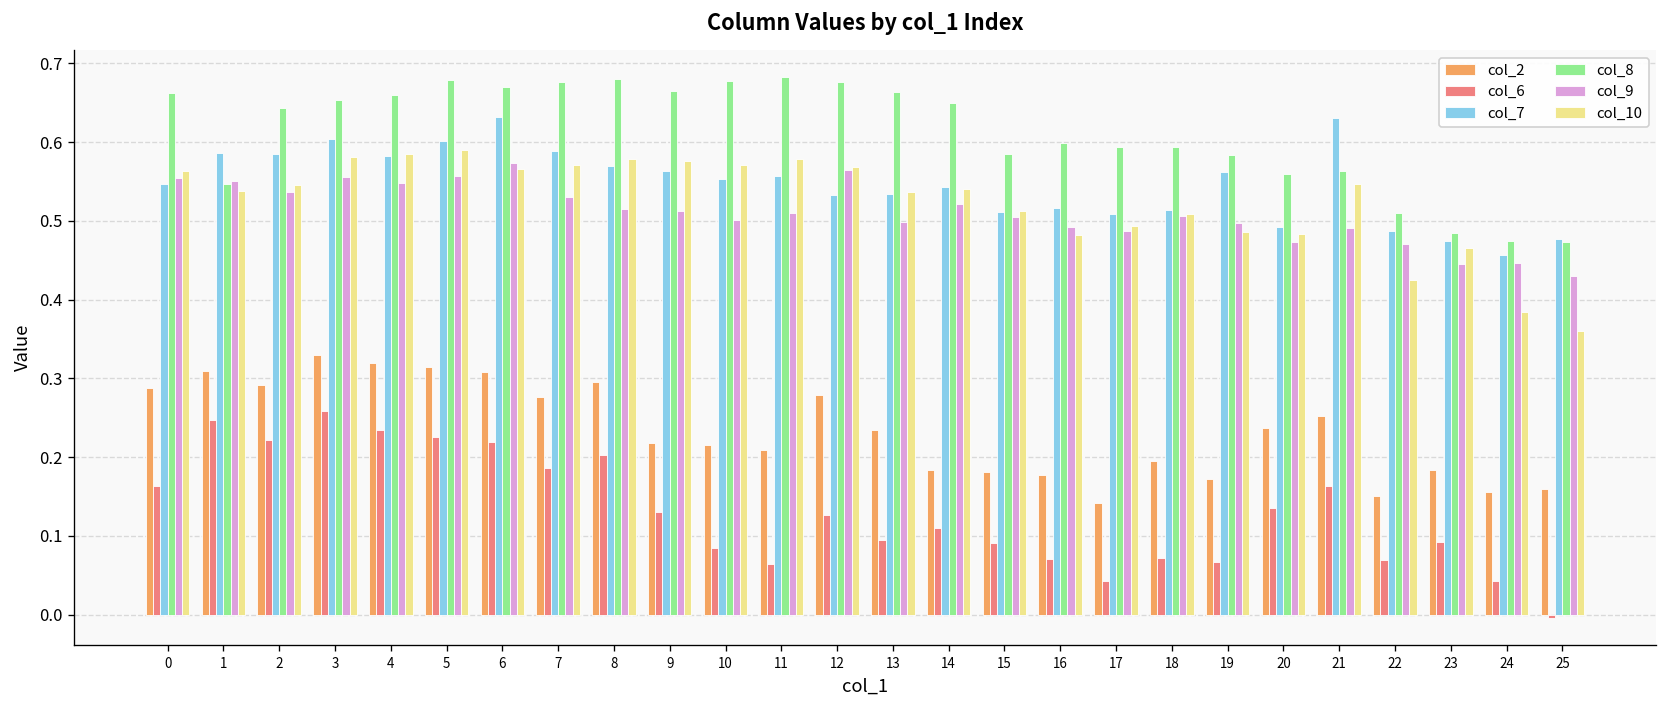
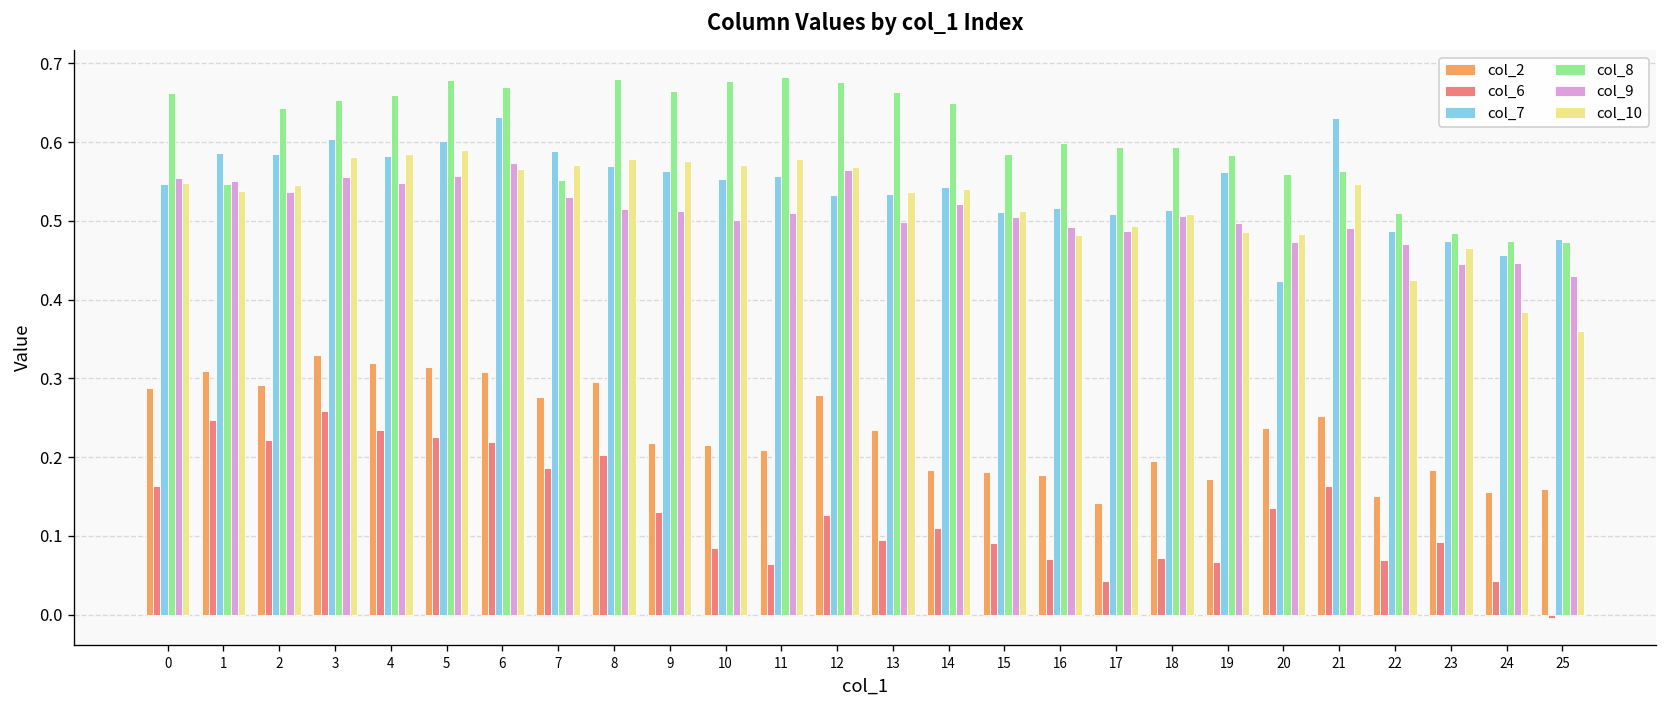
col_10, 0: 0.56 -> 0.55
col_8, 7: 0.68 -> 0.55
col_7, 20: 0.49 -> 0.42
